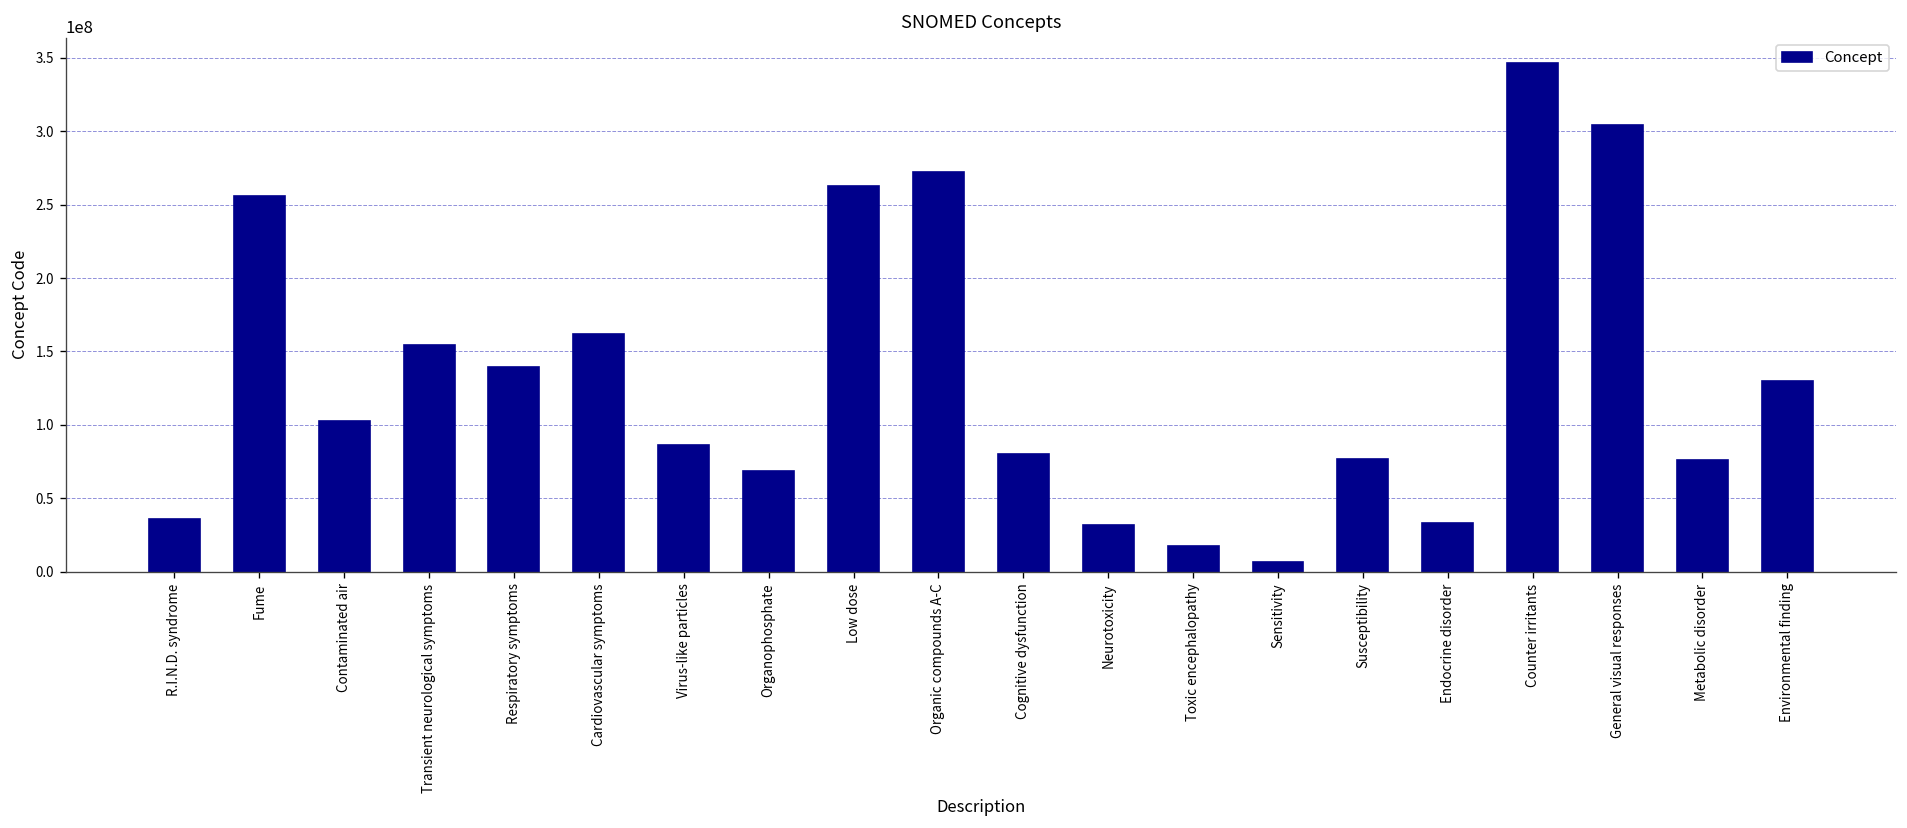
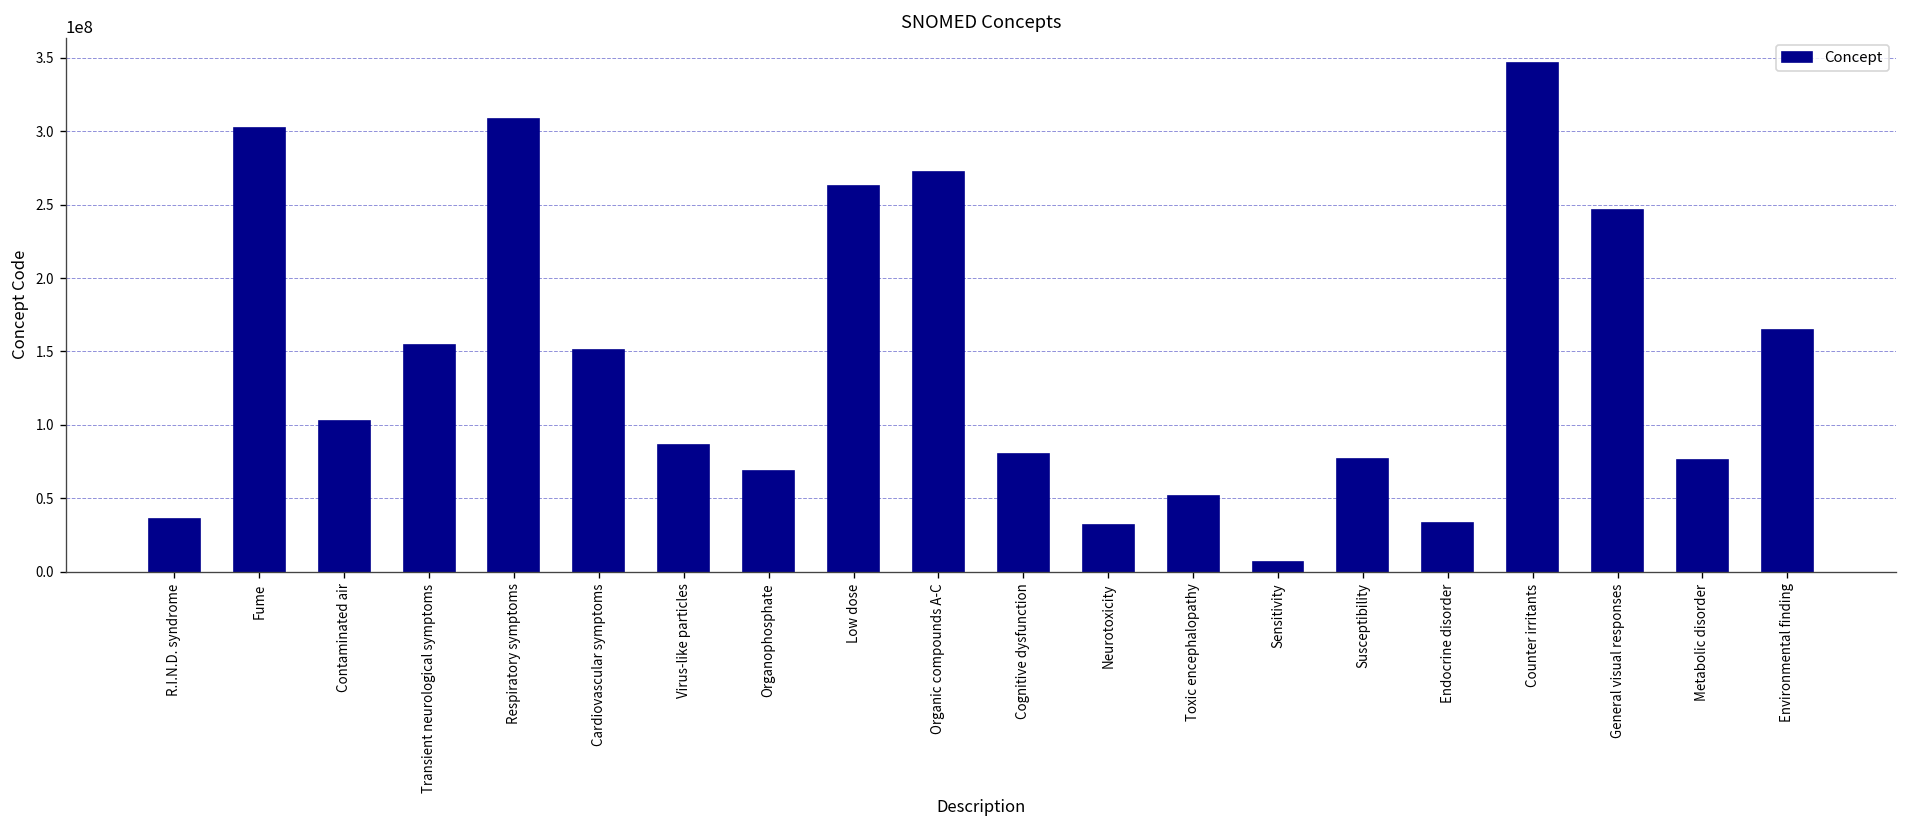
Fume: 256000000 -> 302000000
Respiratory symptoms: 139000000 -> 308000000
Cardiovascular symptoms: 162000000 -> 151000000
Toxic encephalopathy: 18000000 -> 52000000
General visual responses: 304000000 -> 247000000
Environmental finding: 130000000 -> 165000000
